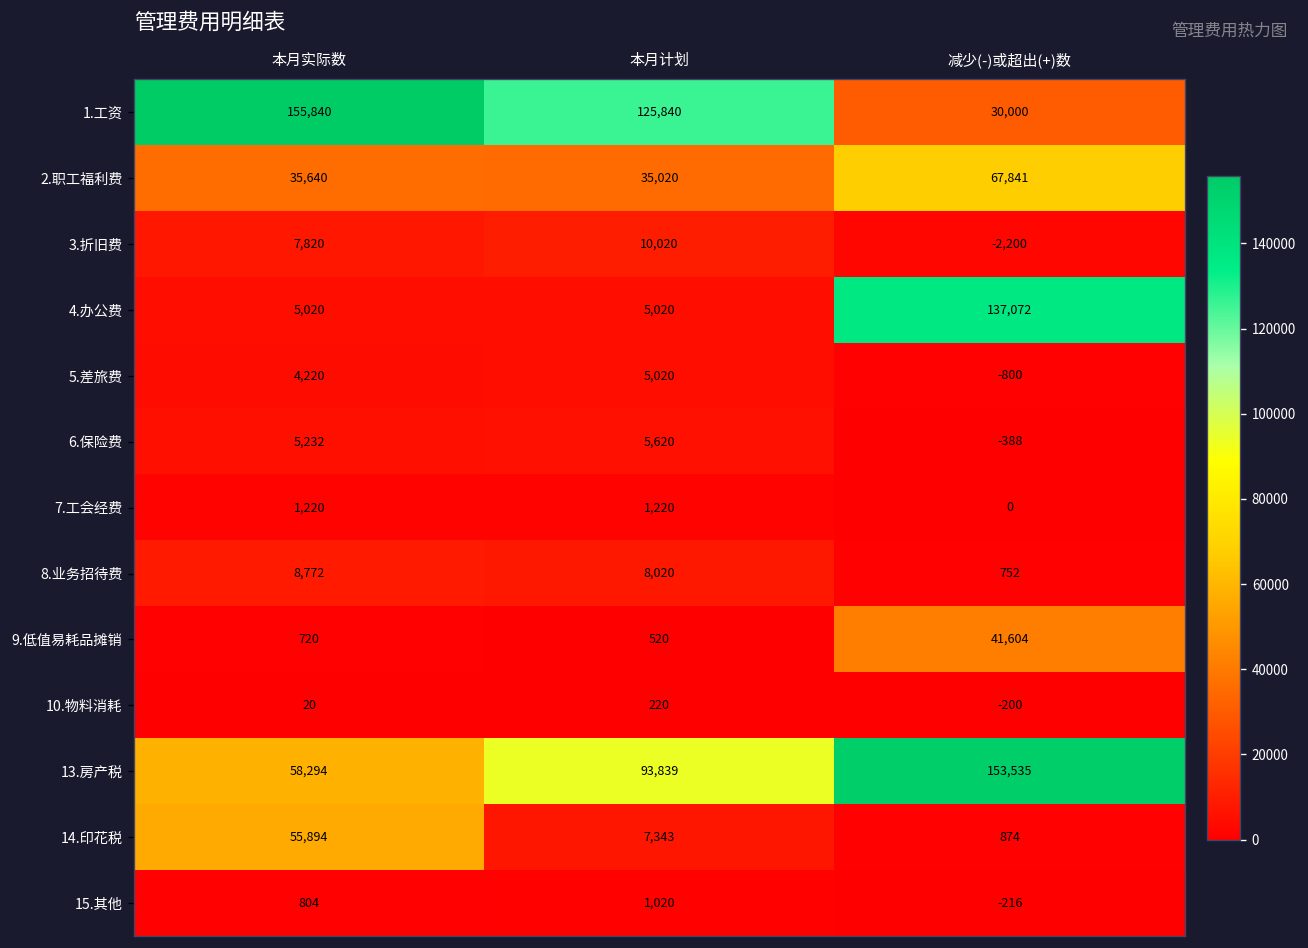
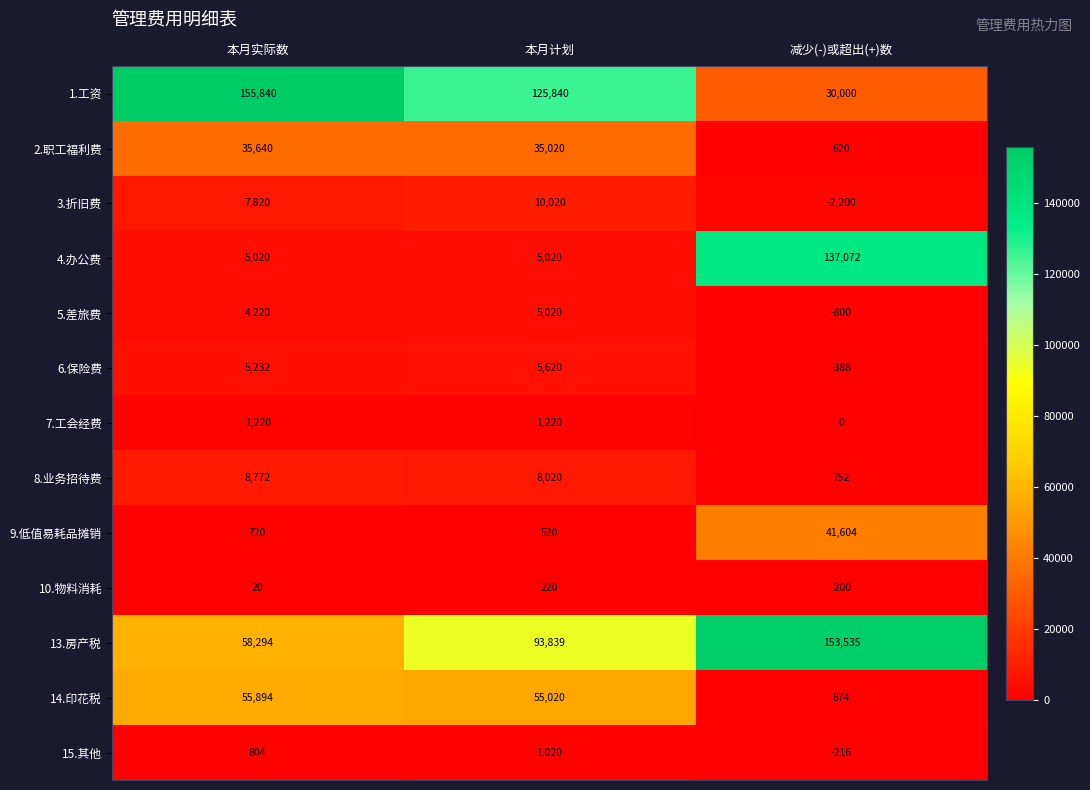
2.职工福利费, 减少(-)或超出(+)数: 67,841 -> 620
14.印花税, 本月计划: 7,343 -> 55,020
